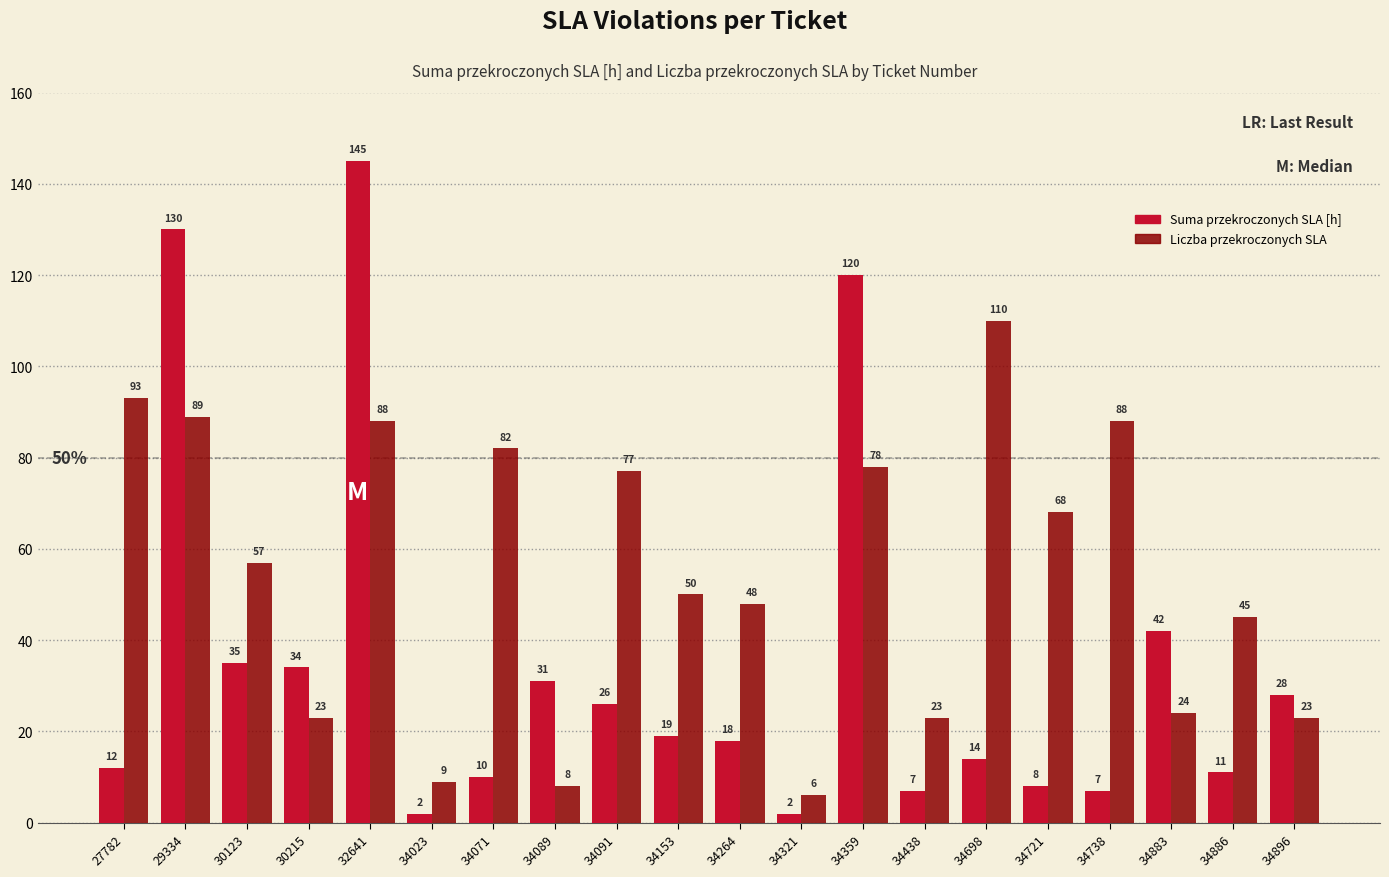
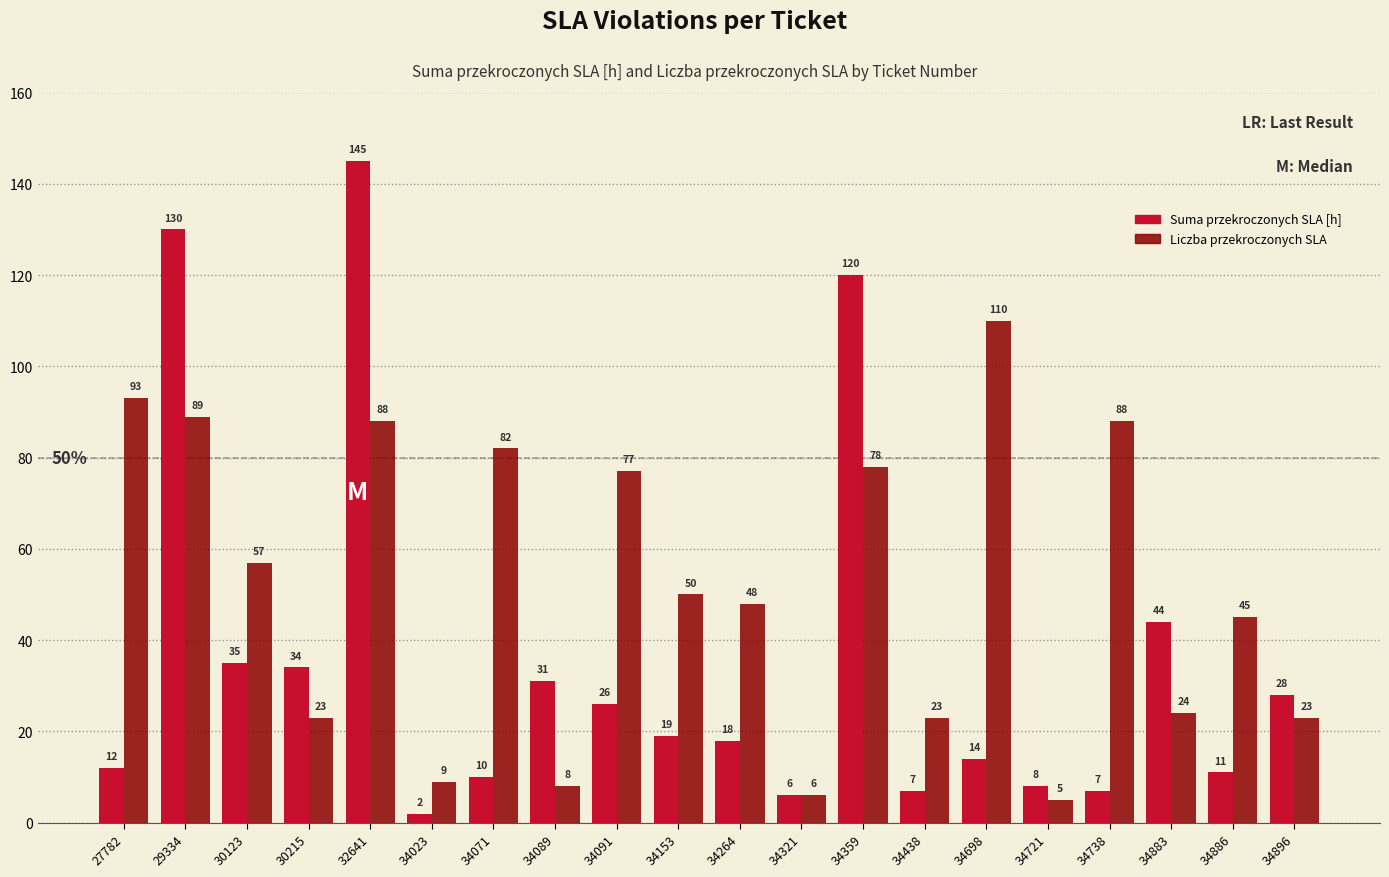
Suma przekroczonych SLA [h], 34321: 2 -> 6
Liczba przekroczonych SLA, 34721: 68 -> 5
Suma przekroczonych SLA [h], 34883: 42 -> 44
